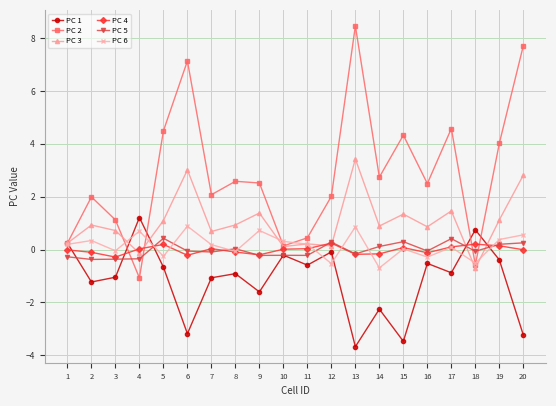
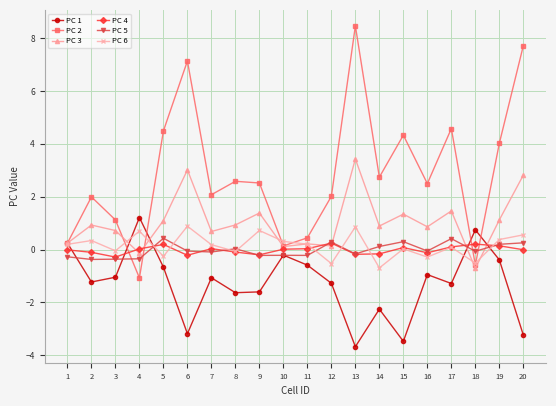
PC 1, 8: -0.9 -> -1.6
PC 1, 12: -0.1 -> -1.3
PC 1, 16: -0.5 -> -0.9
PC 1, 17: -0.9 -> -1.3
